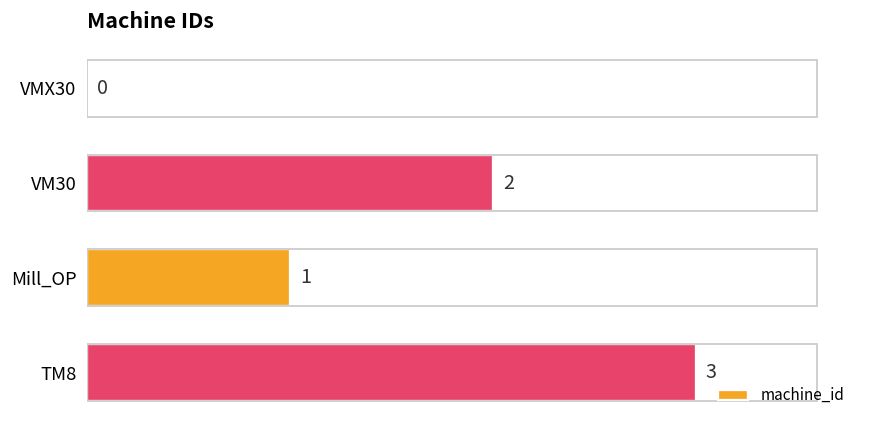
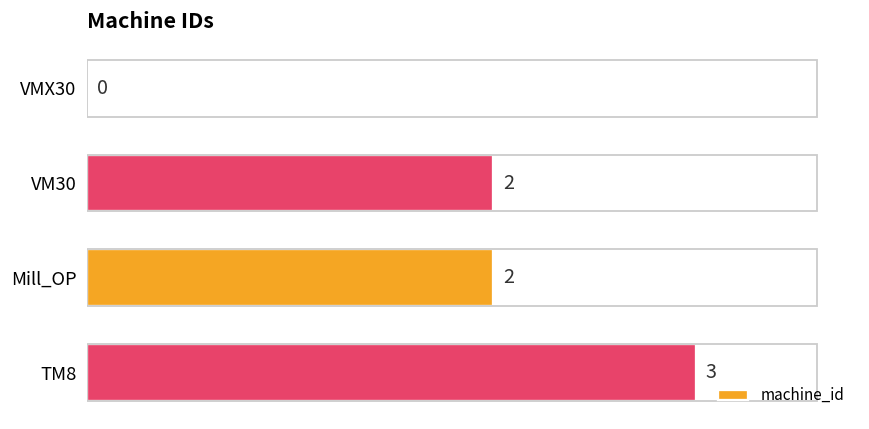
Mill_OP: 1 -> 2
